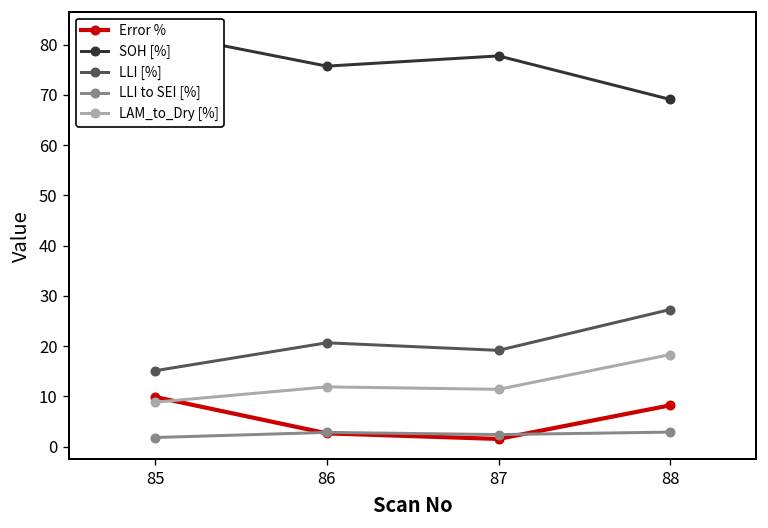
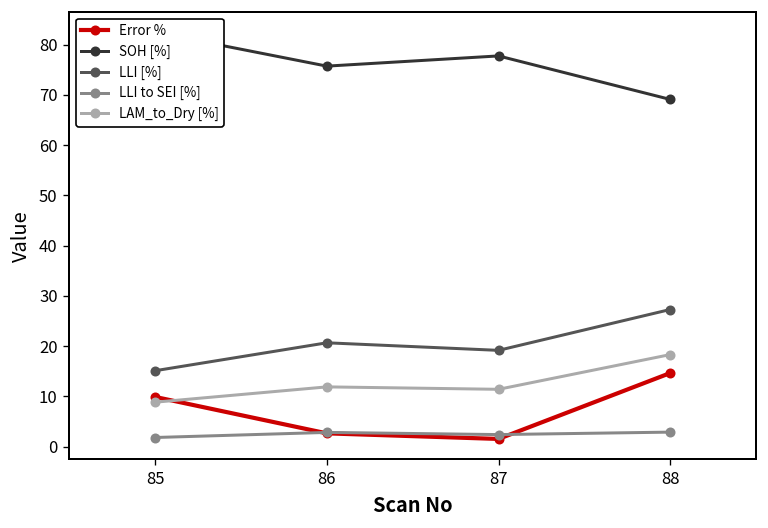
Error %, 88: 8 -> 15
